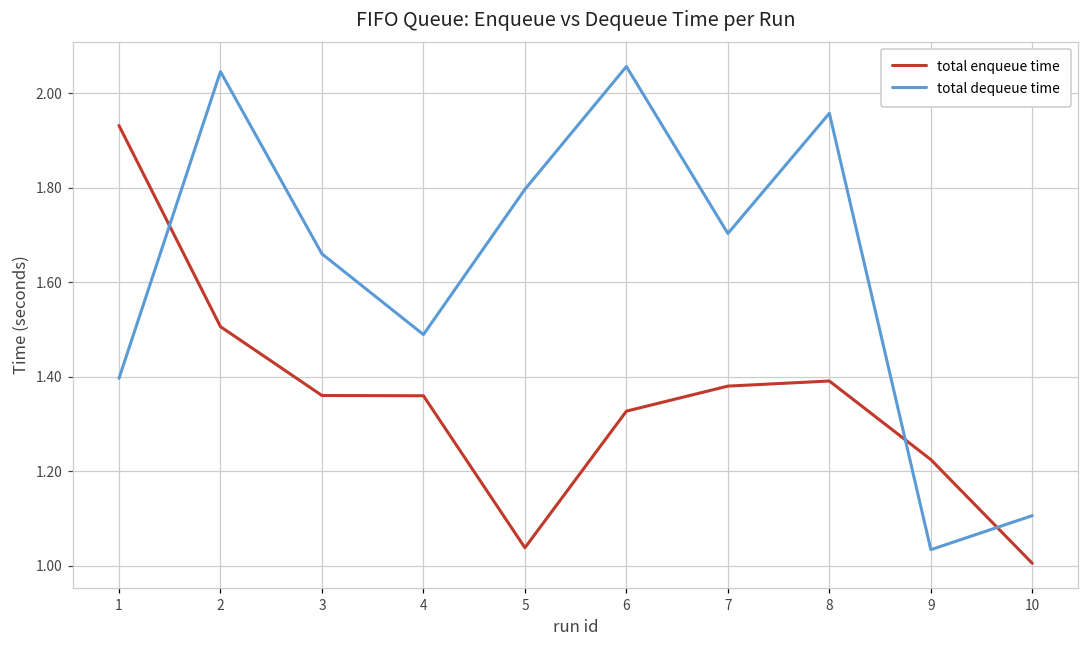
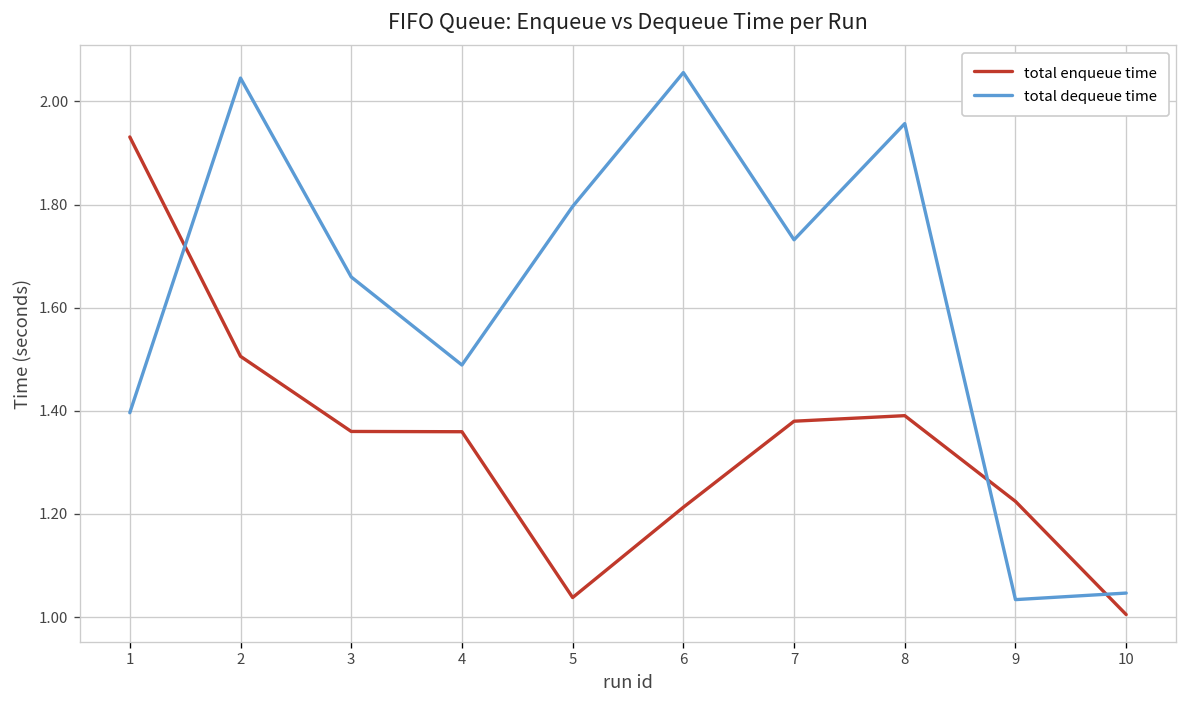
total enqueue time, 6: 1.33 -> 1.21
total dequeue time, 7: 1.70 -> 1.73
total dequeue time, 10: 1.11 -> 1.05
